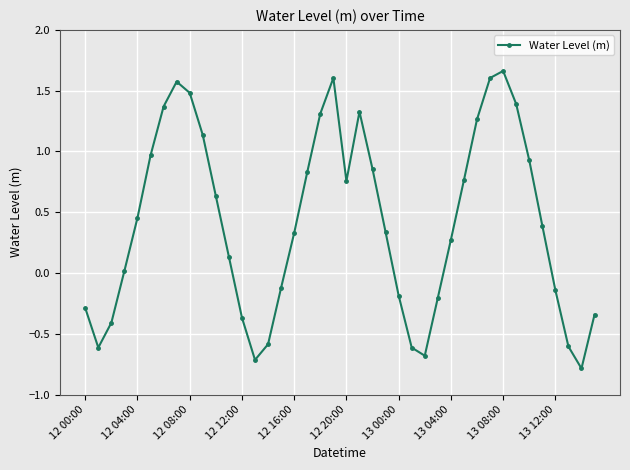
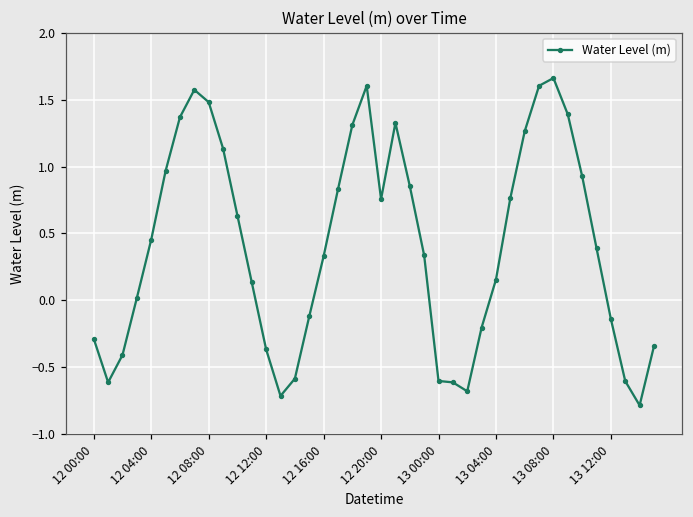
13 00:00: -0.19 -> -0.60
13 04:00: 0.27 -> 0.16
